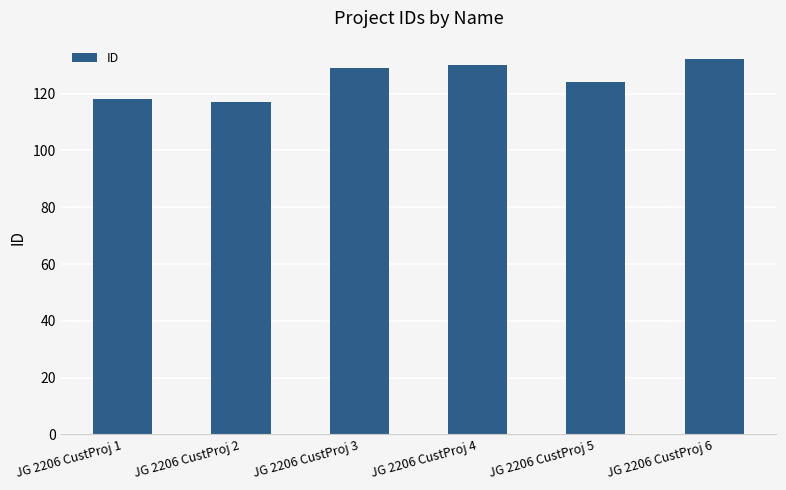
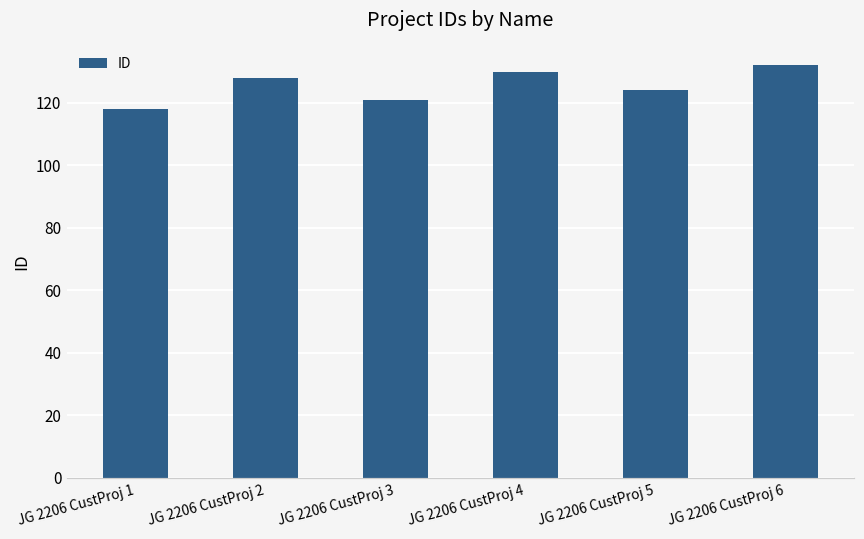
JG 2206 CustProj 2: 117 -> 128
JG 2206 CustProj 3: 129 -> 121
